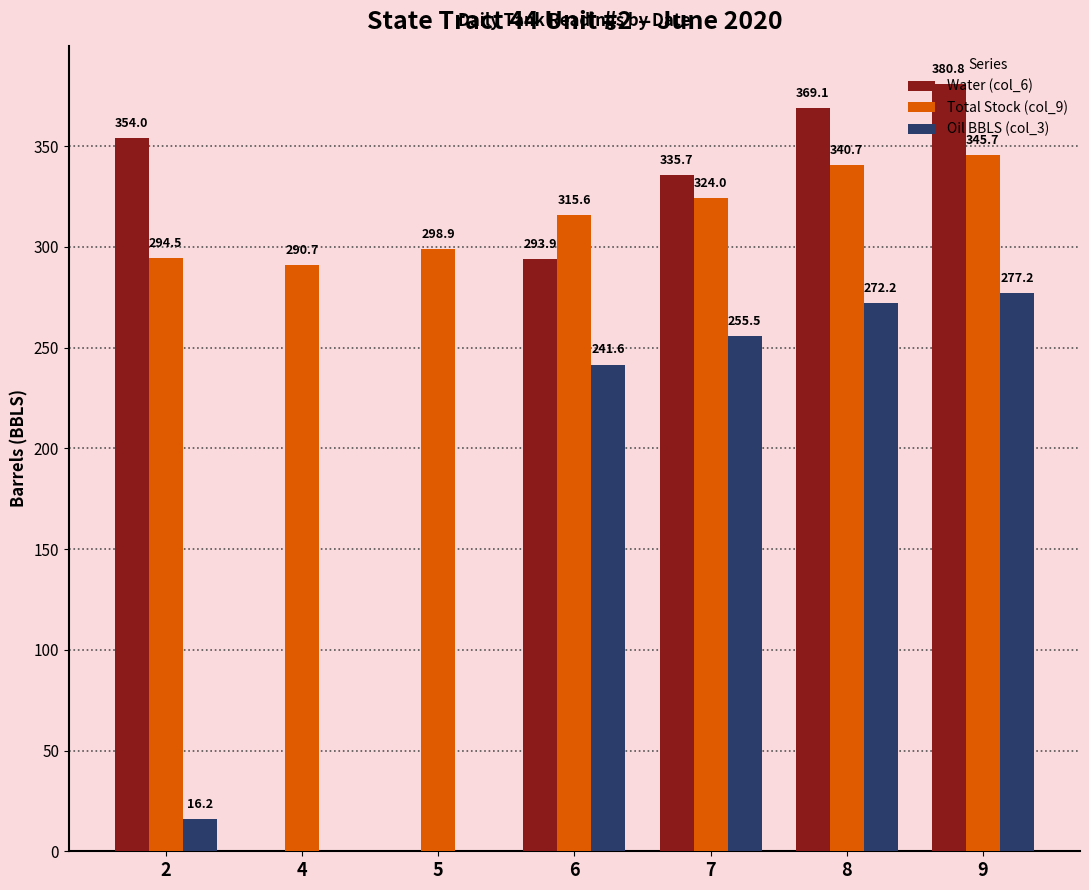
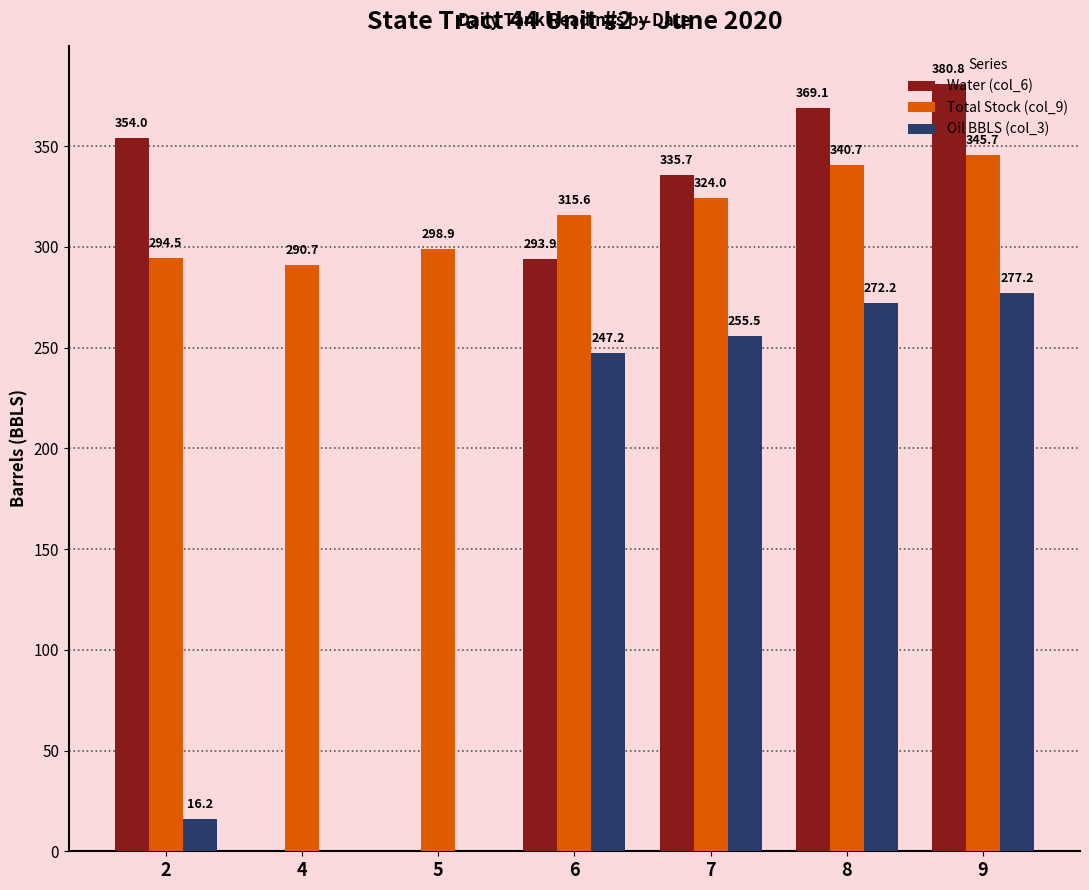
Oil BBLS (col_3), 6: 241.6 -> 247.2
